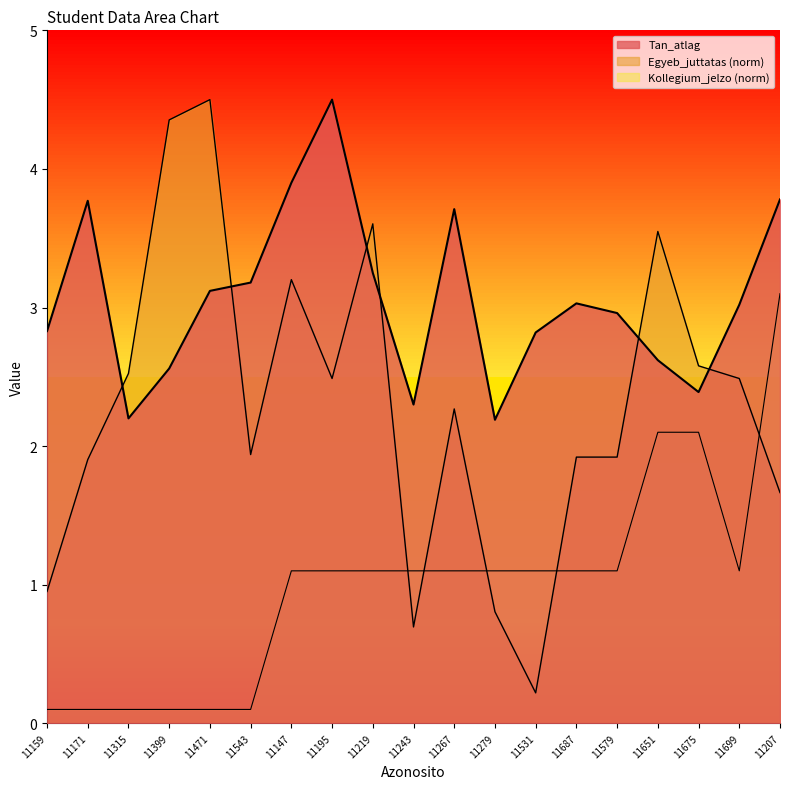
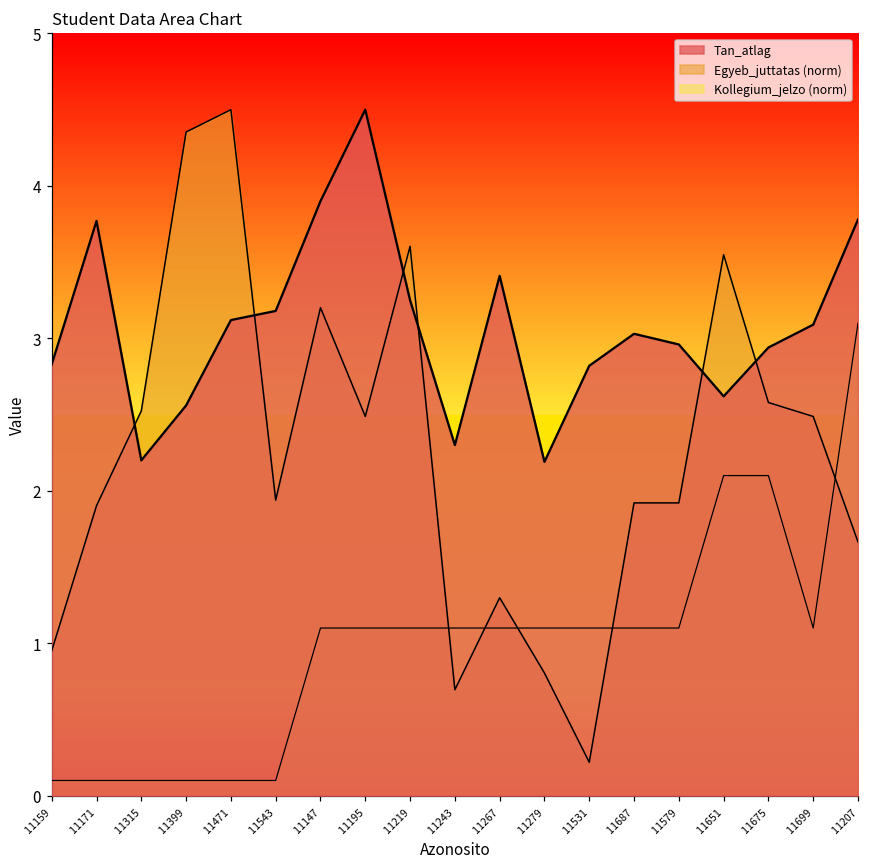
Tan_atlag, 11267: 3.71 -> 3.41
Egyeb_juttatas (norm), 11267: 2.27 -> 1.30
Tan_atlag, 11675: 2.39 -> 2.94
Tan_atlag, 11699: 3.02 -> 3.09
